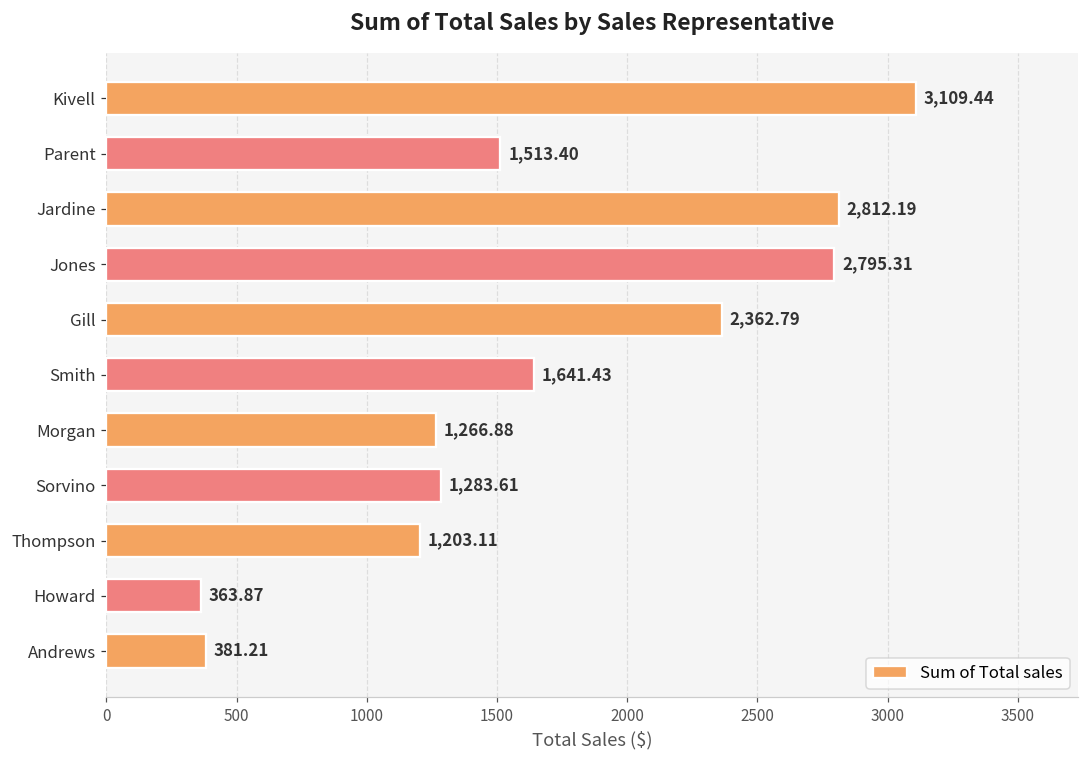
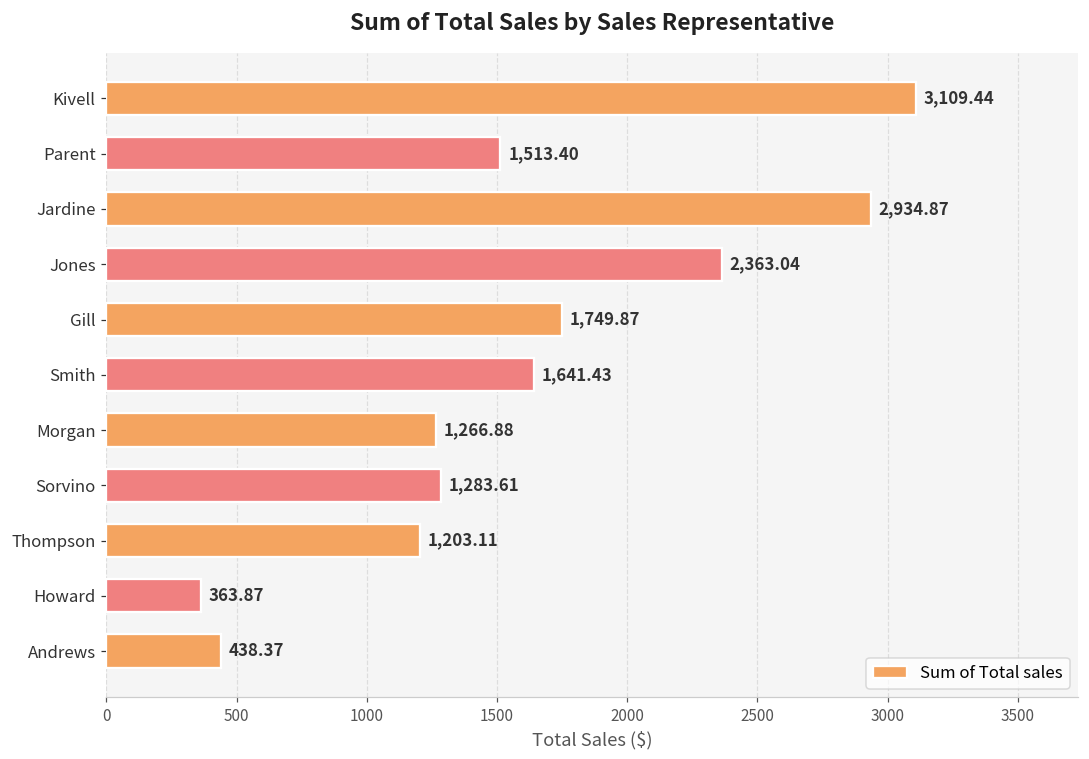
Jardine: 2,812.19 -> 2,934.87
Jones: 2,795.31 -> 2,363.04
Gill: 2,362.79 -> 1,749.87
Andrews: 381.21 -> 438.37
